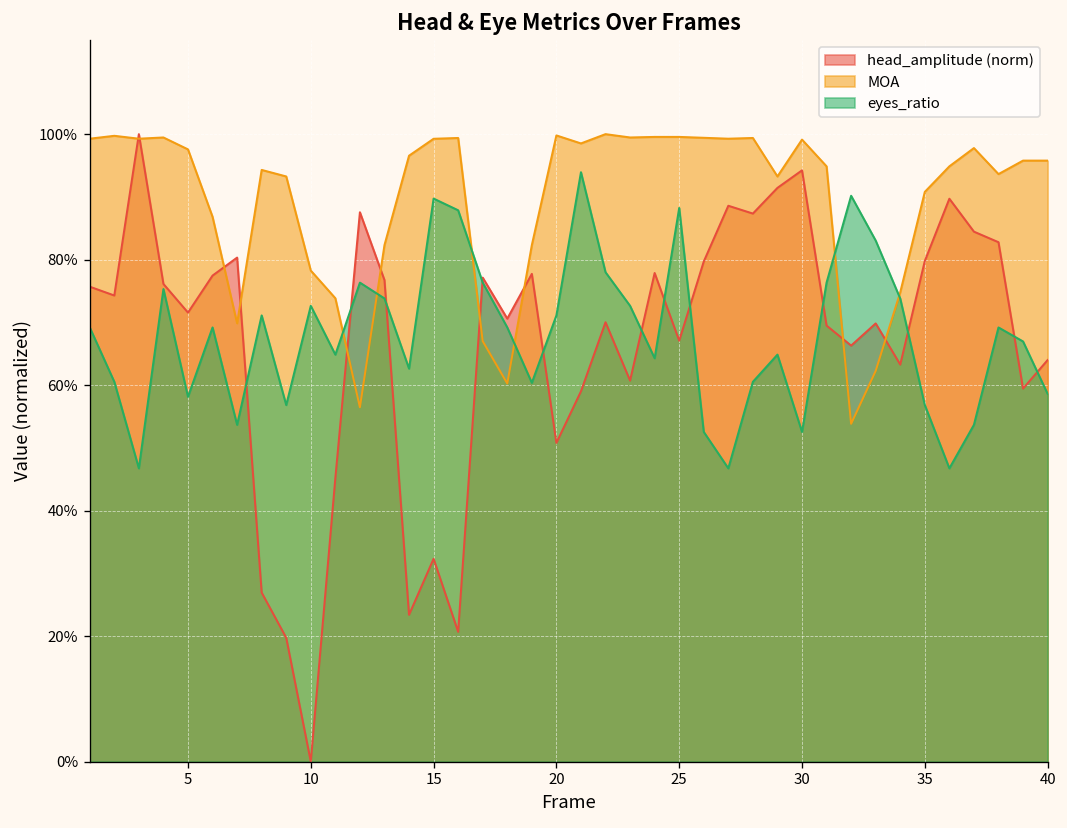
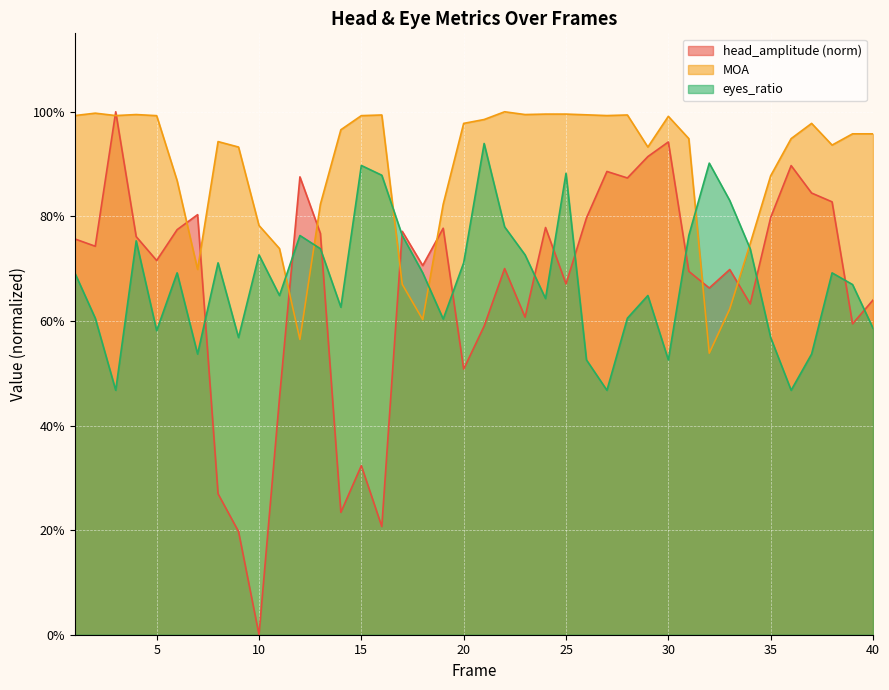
MOA, 5: 98% -> 99%
MOA, 20: 100% -> 98%
MOA, 35: 91% -> 88%
